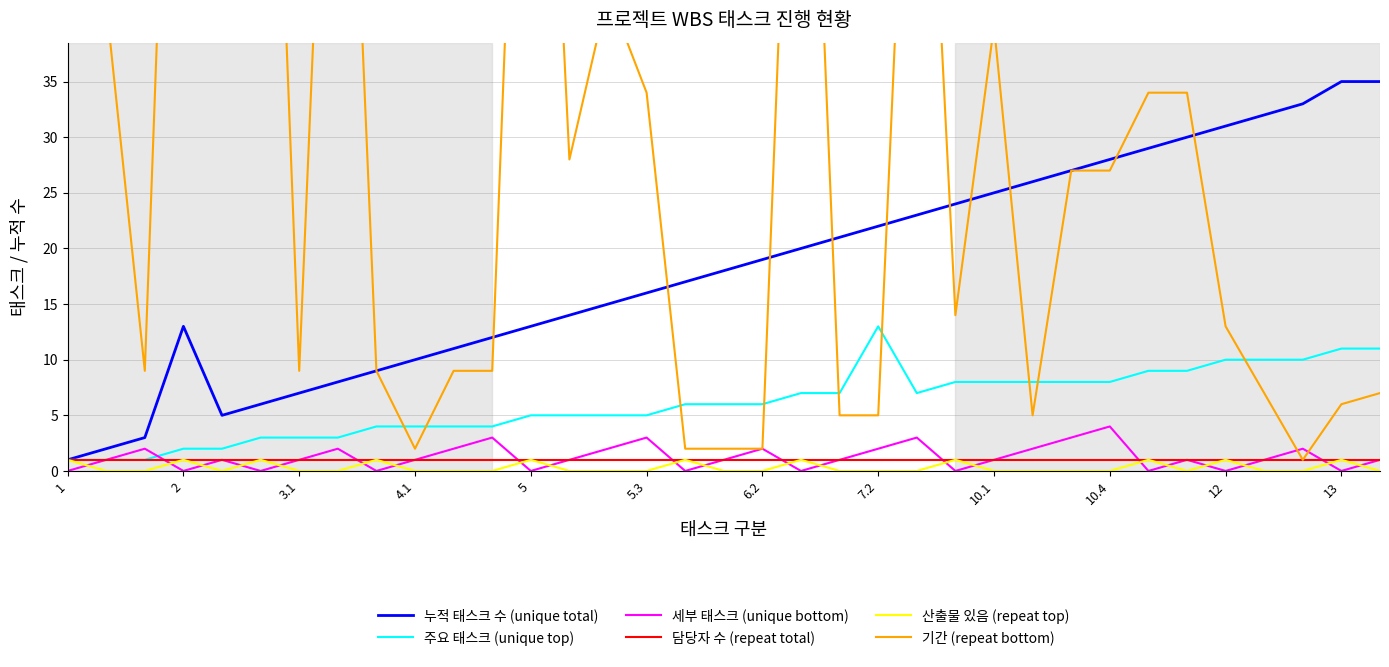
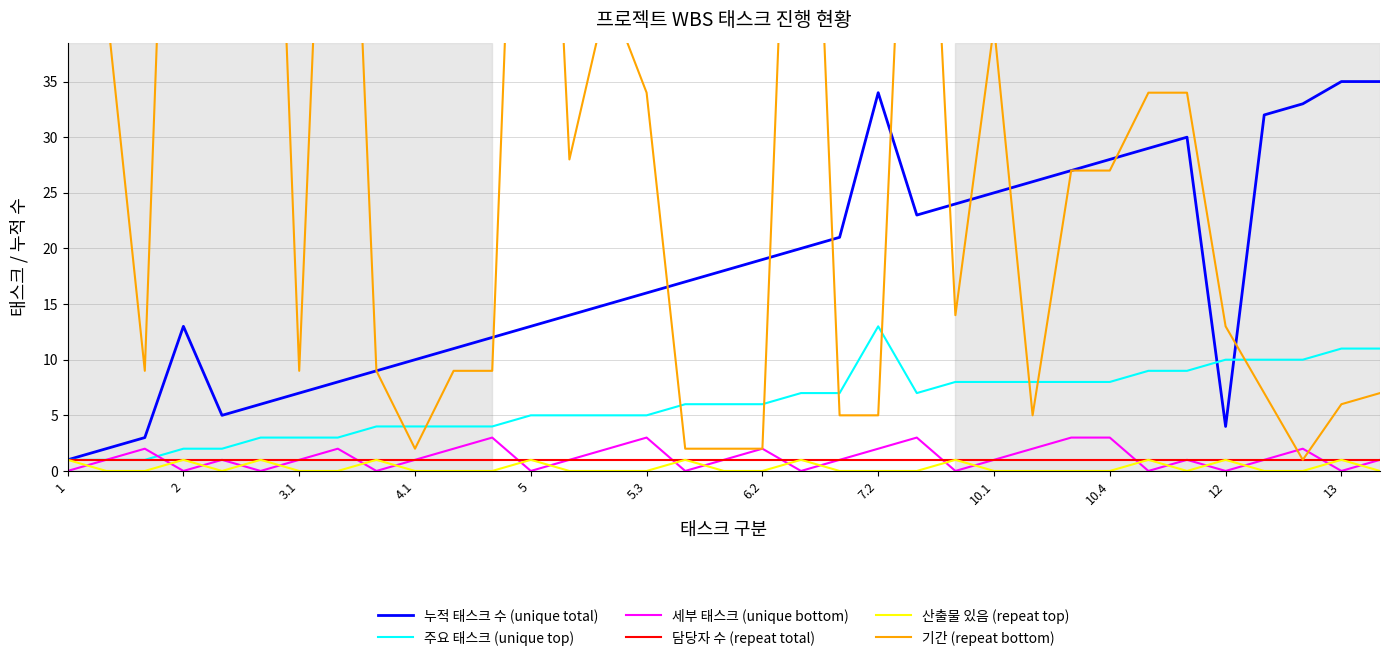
누적 태스크 수 (unique total), 7.2: 22 -> 34
세부 태스크 (unique bottom), 10.4: 4 -> 3
누적 태스크 수 (unique total), 12: 31 -> 4
